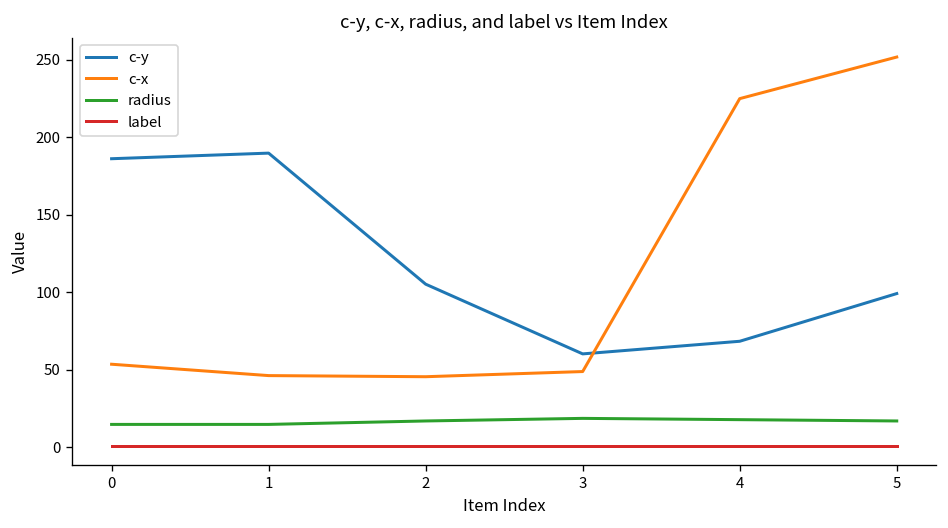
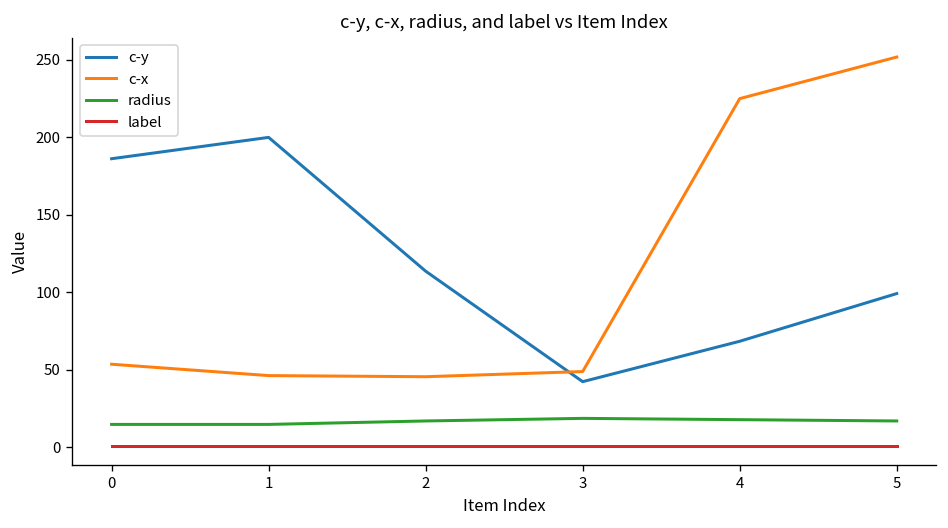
c-y, 1: 190 -> 200
c-y, 2: 105 -> 114
c-y, 3: 60 -> 42
